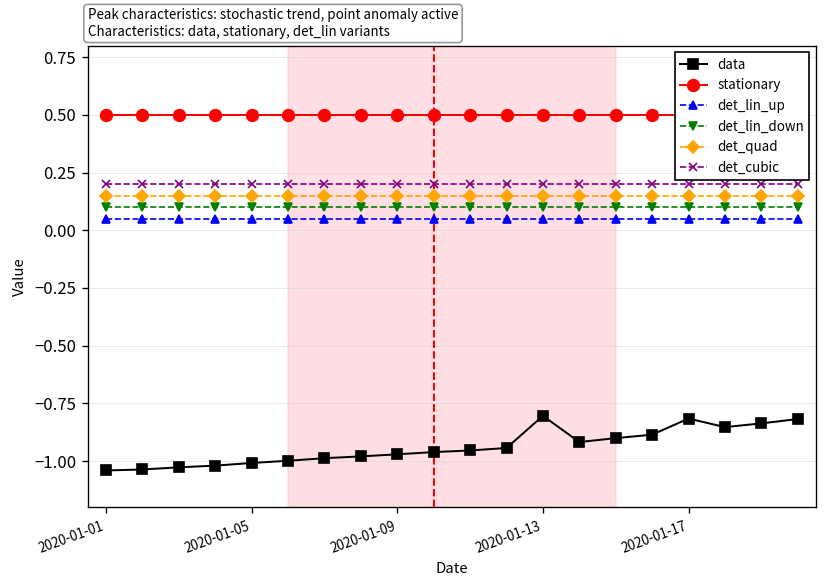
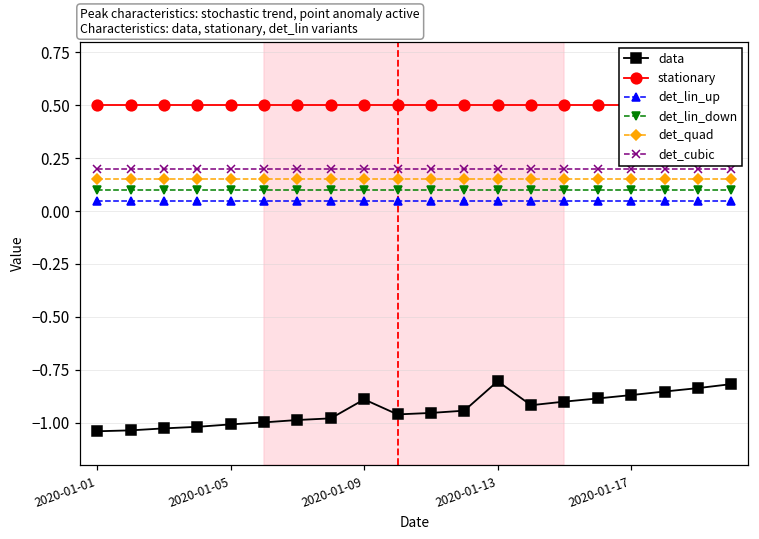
data, 2020-01-09: -0.97 -> -0.89
data, 2020-01-17: -0.82 -> -0.87
